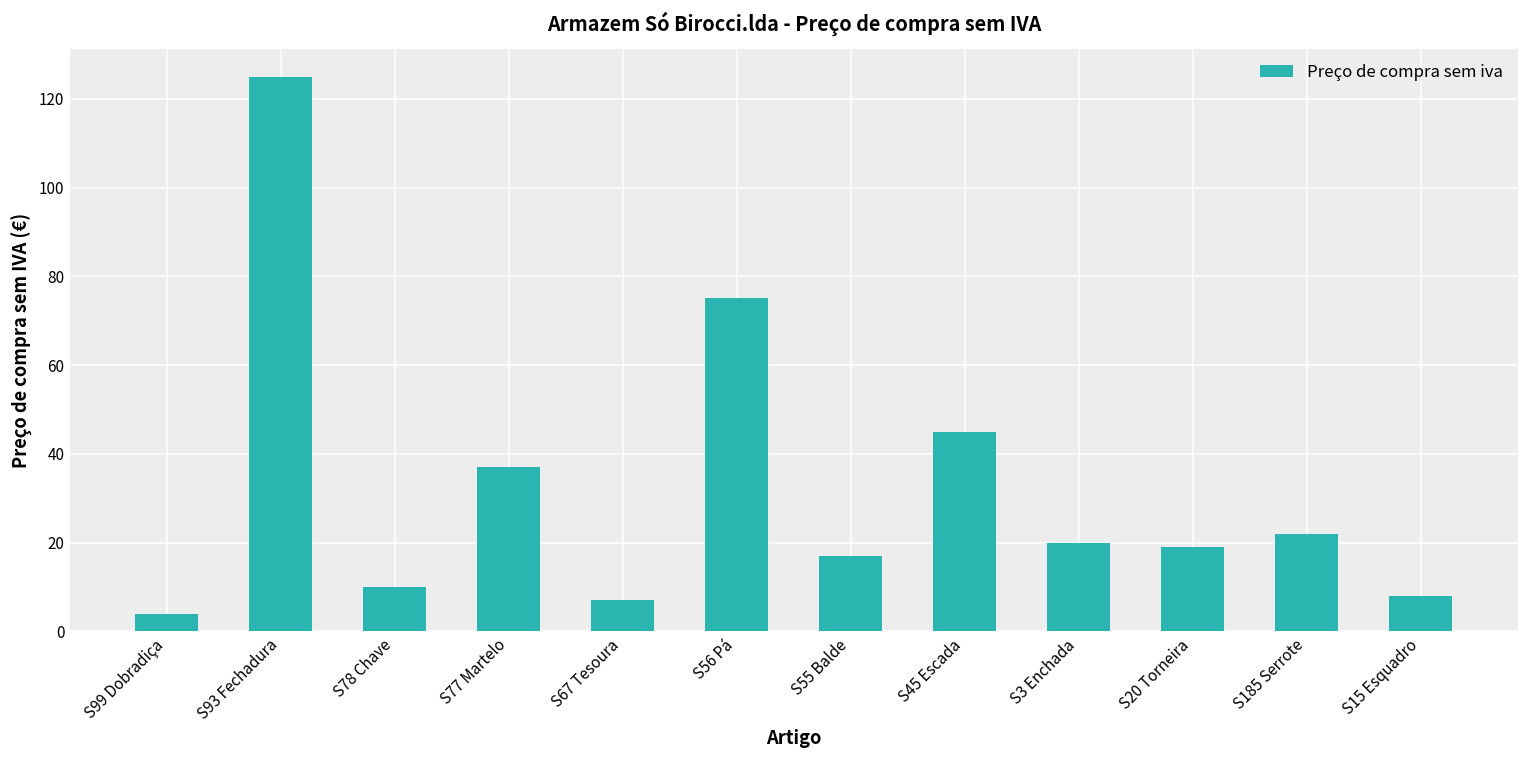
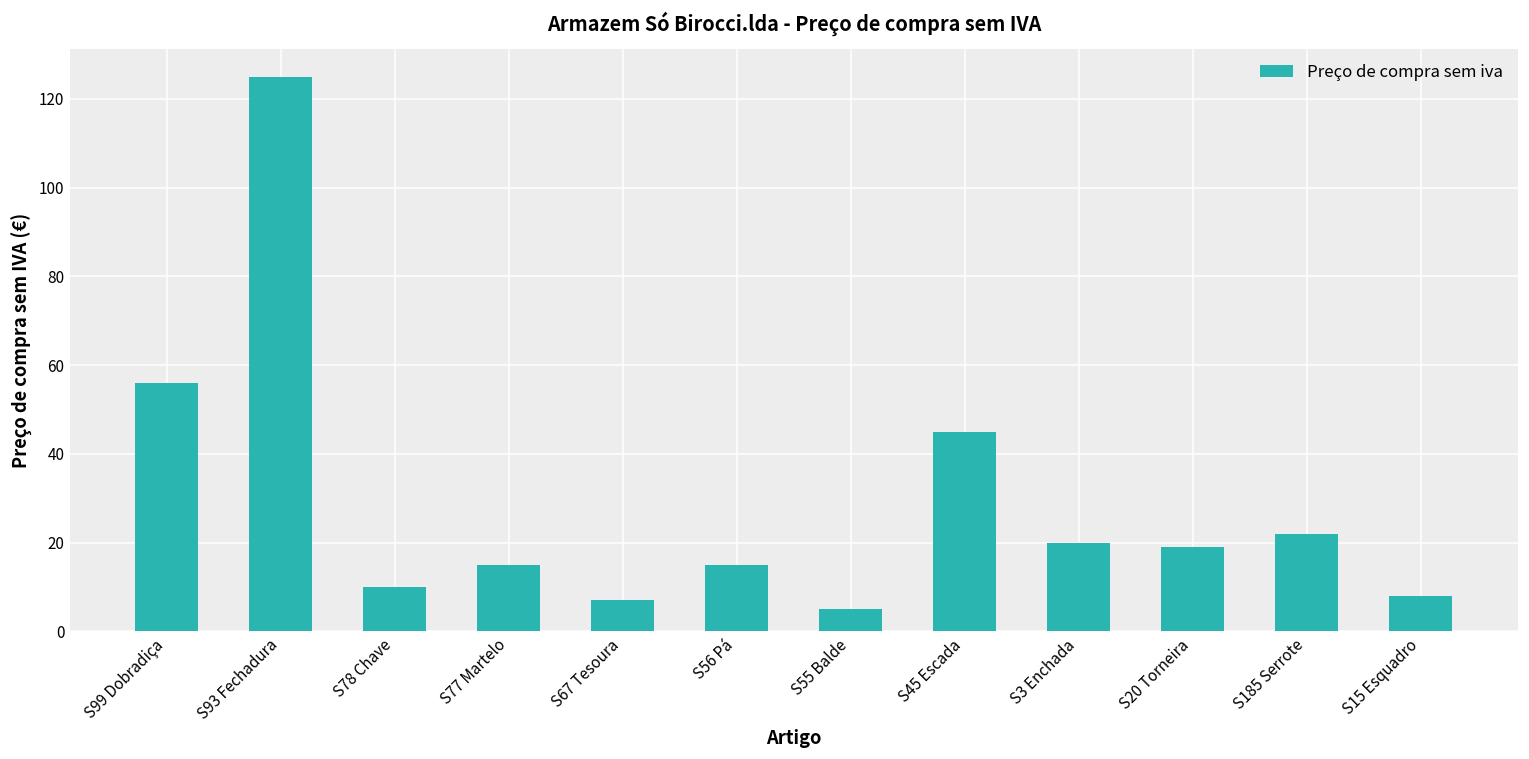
S99 Dobradiça: 4 -> 56
S77 Martelo: 37 -> 15
S56 Pá: 75 -> 15
S55 Balde: 17 -> 5
